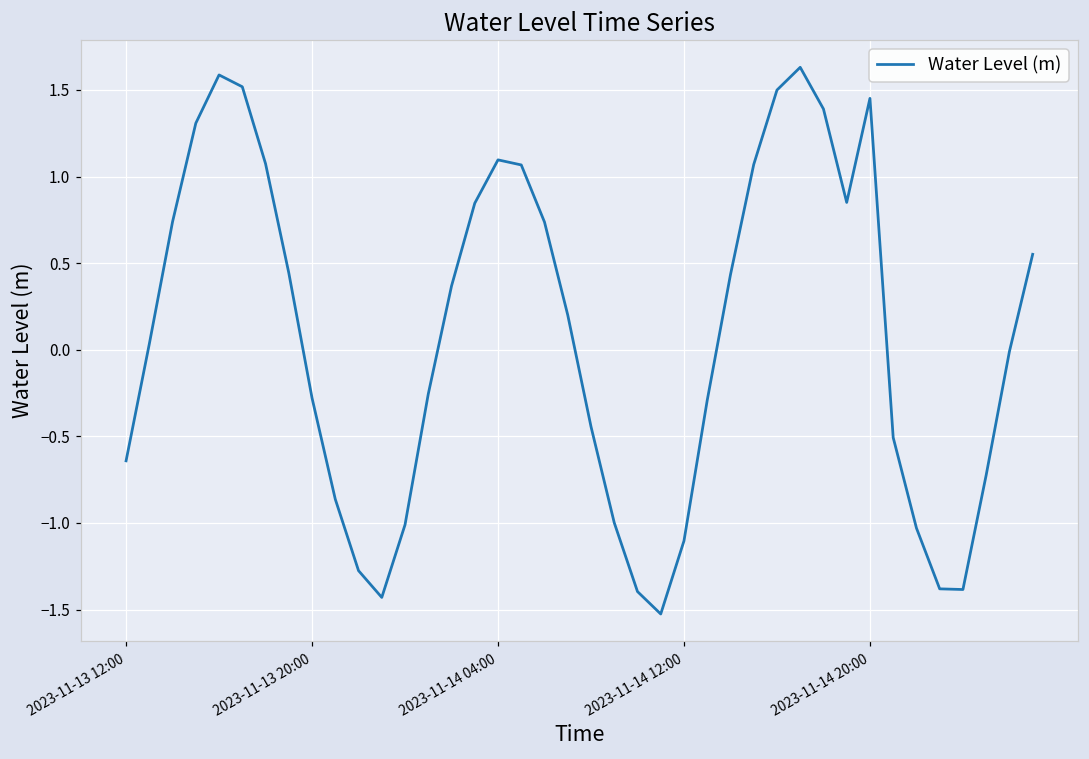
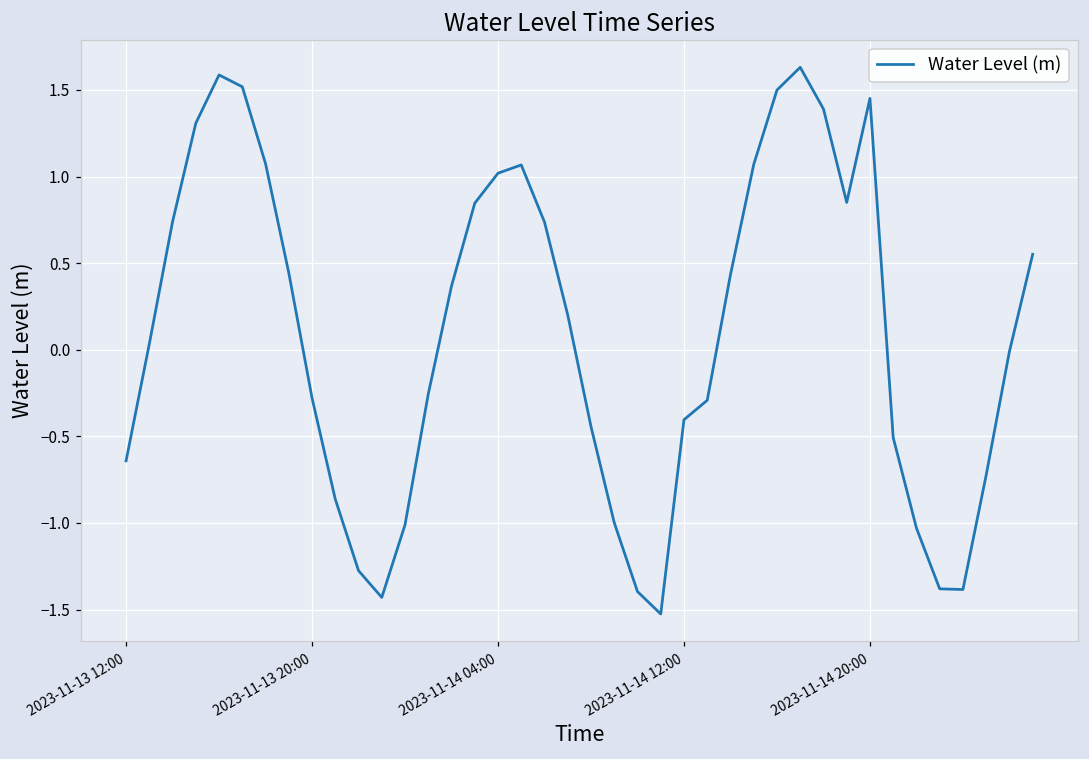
2023-11-14 04:00: 1.10 -> 1.02
2023-11-14 12:00: -1.10 -> -0.40
